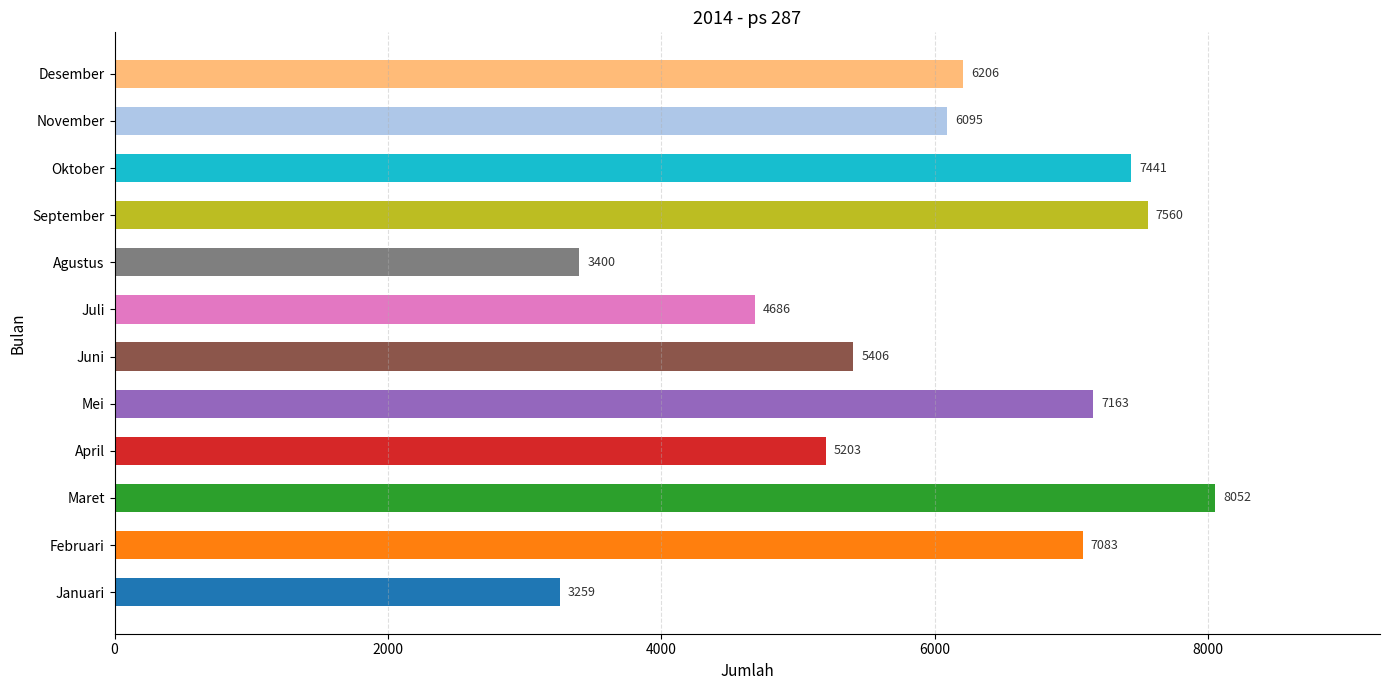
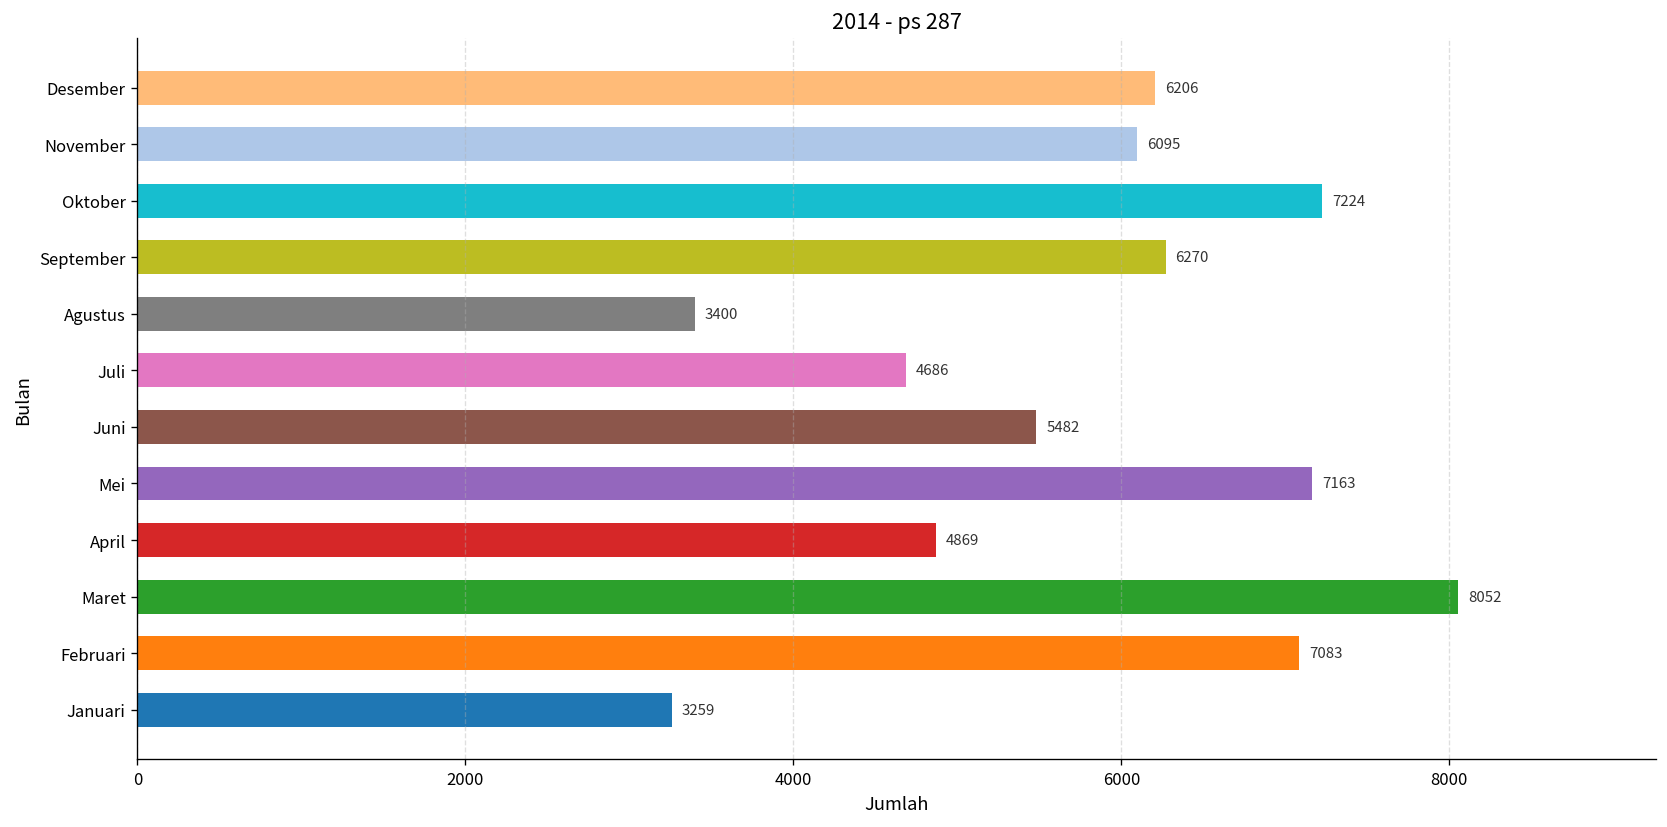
Oktober: 7441 -> 7224
September: 7560 -> 6270
Juni: 5406 -> 5482
April: 5203 -> 4869
